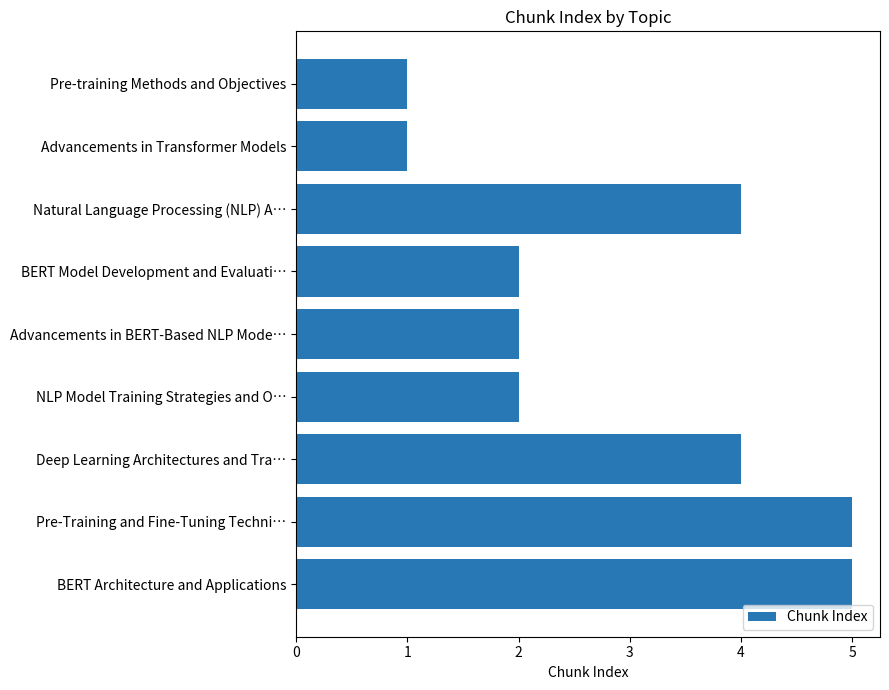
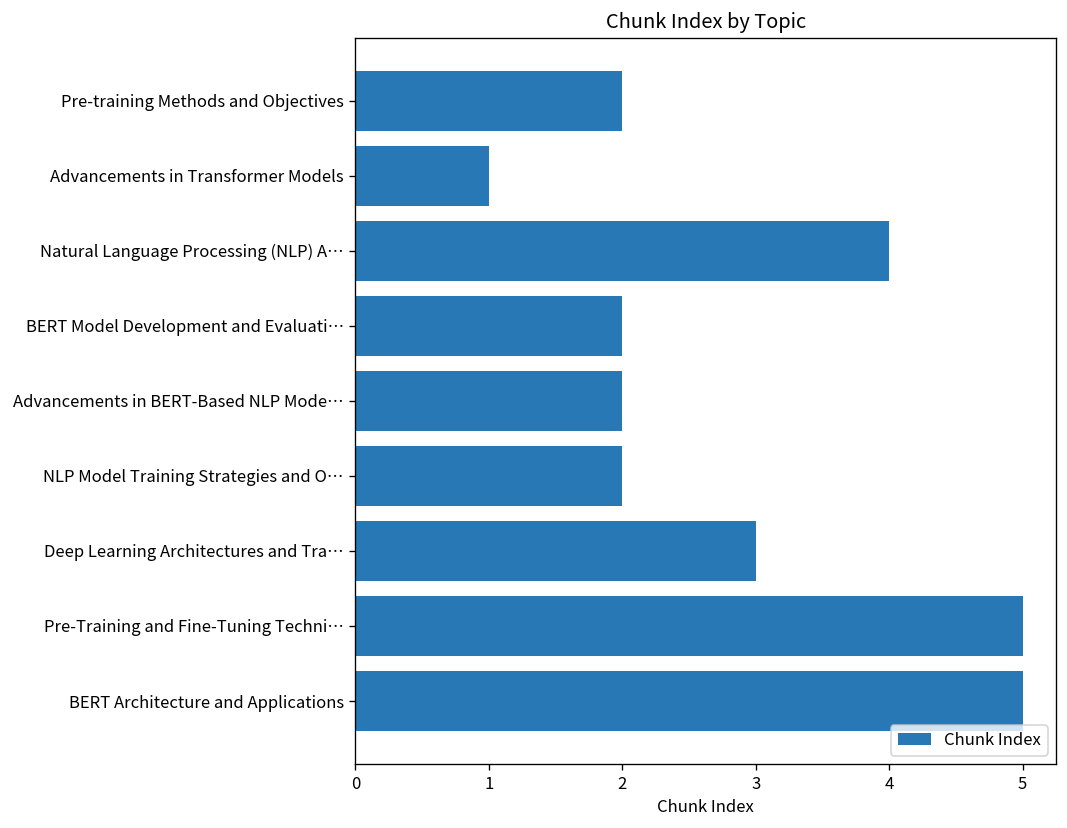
Pre-training Methods and Objectives: 1 -> 2
Deep Learning Architectures and Tra…: 4 -> 3
